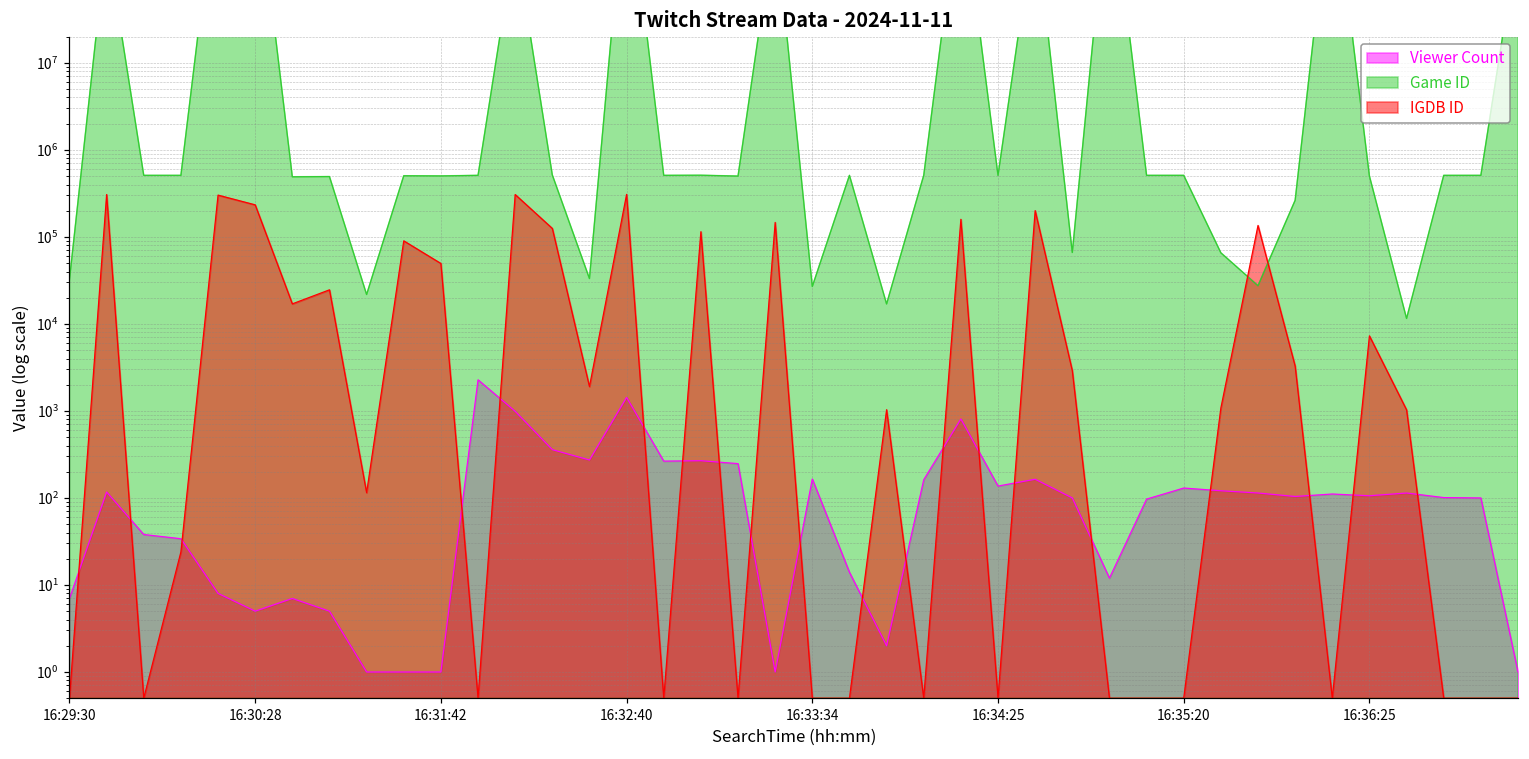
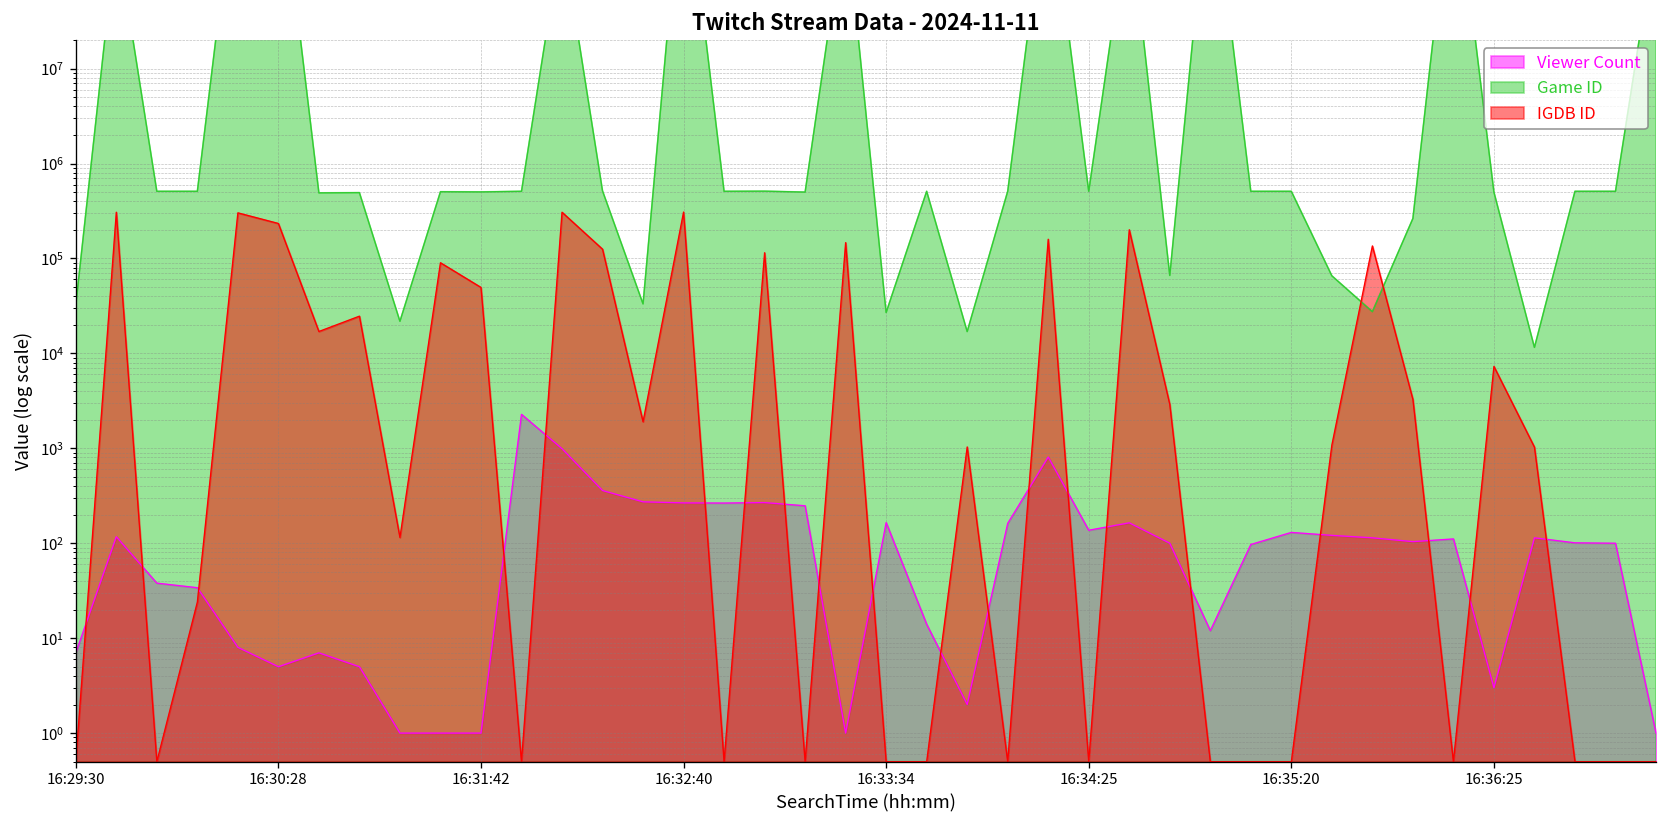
Viewer Count, 16:32:40: 1400 -> 270
Viewer Count, 16:36:25: 110 -> 3
